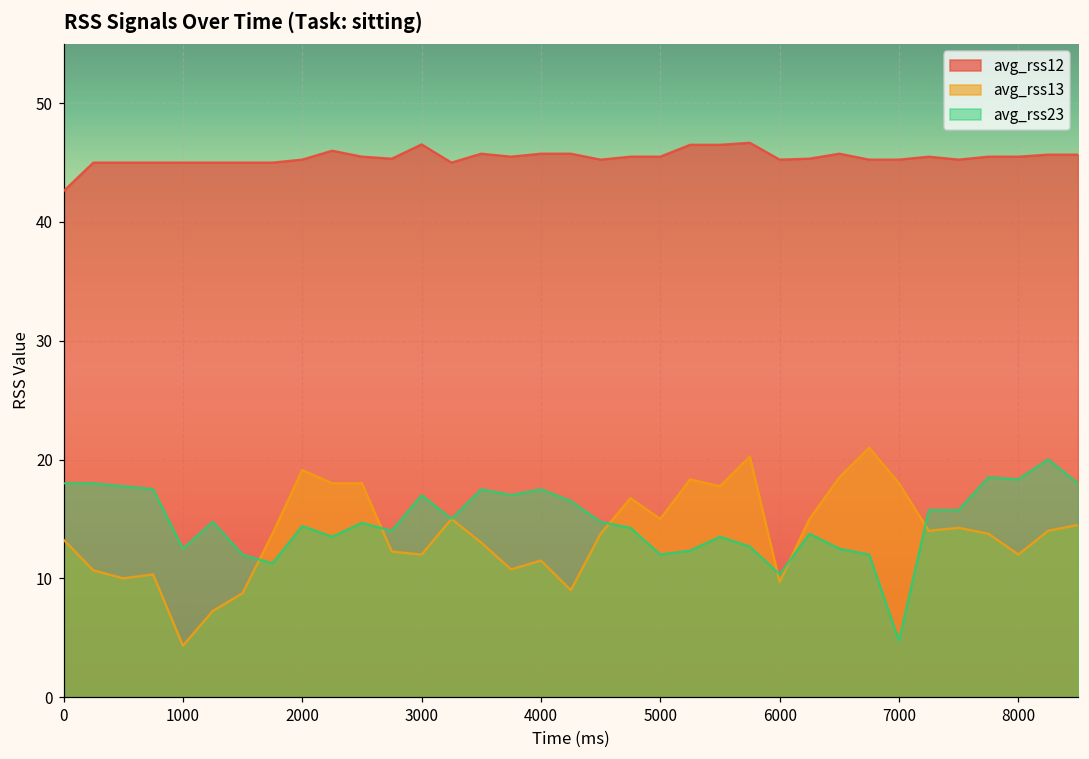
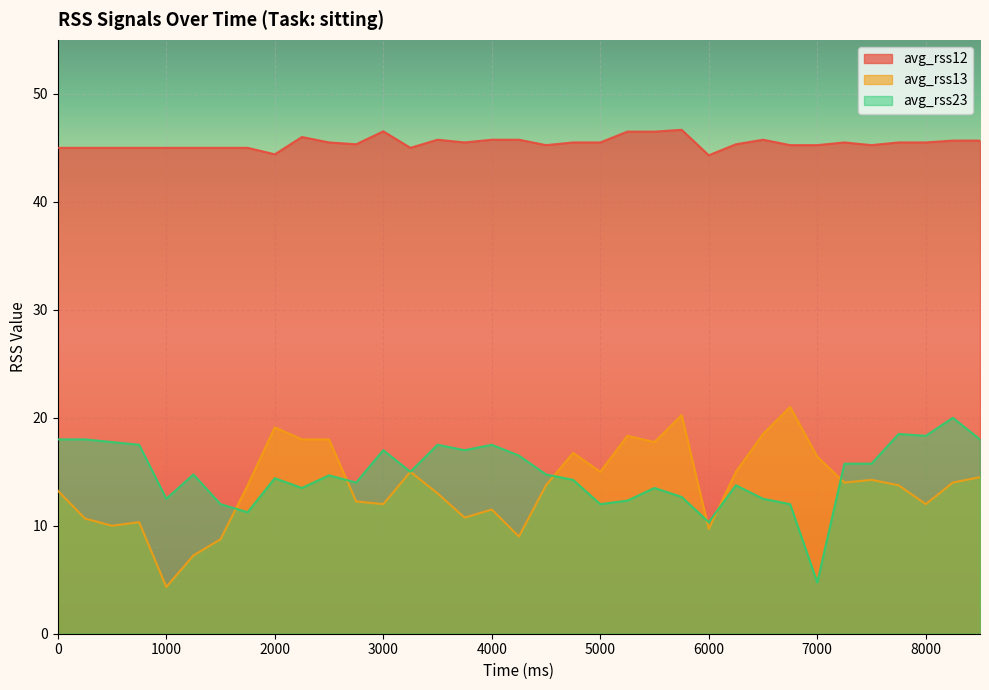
avg_rss12, 0: 42.6 -> 45.0
avg_rss12, 2000: 45.3 -> 44.4
avg_rss12, 6000: 45.3 -> 44.3
avg_rss13, 7000: 18.0 -> 16.4
